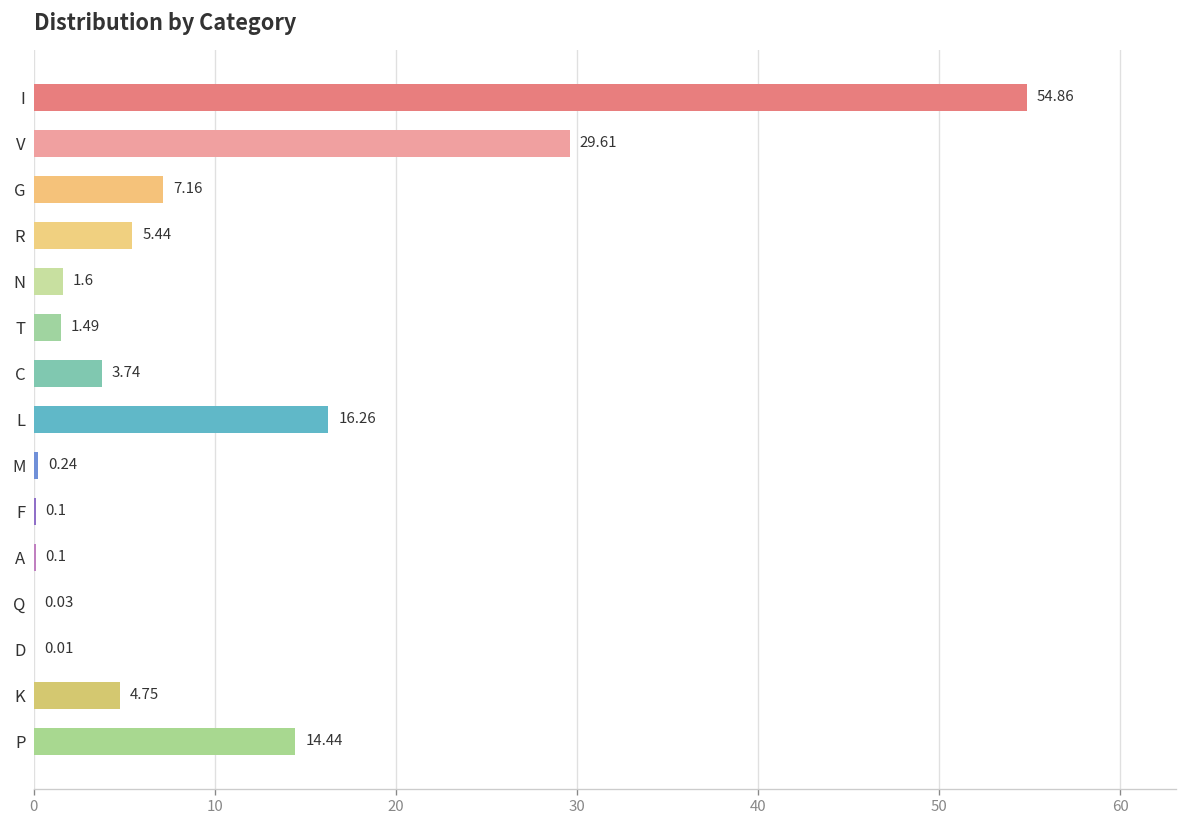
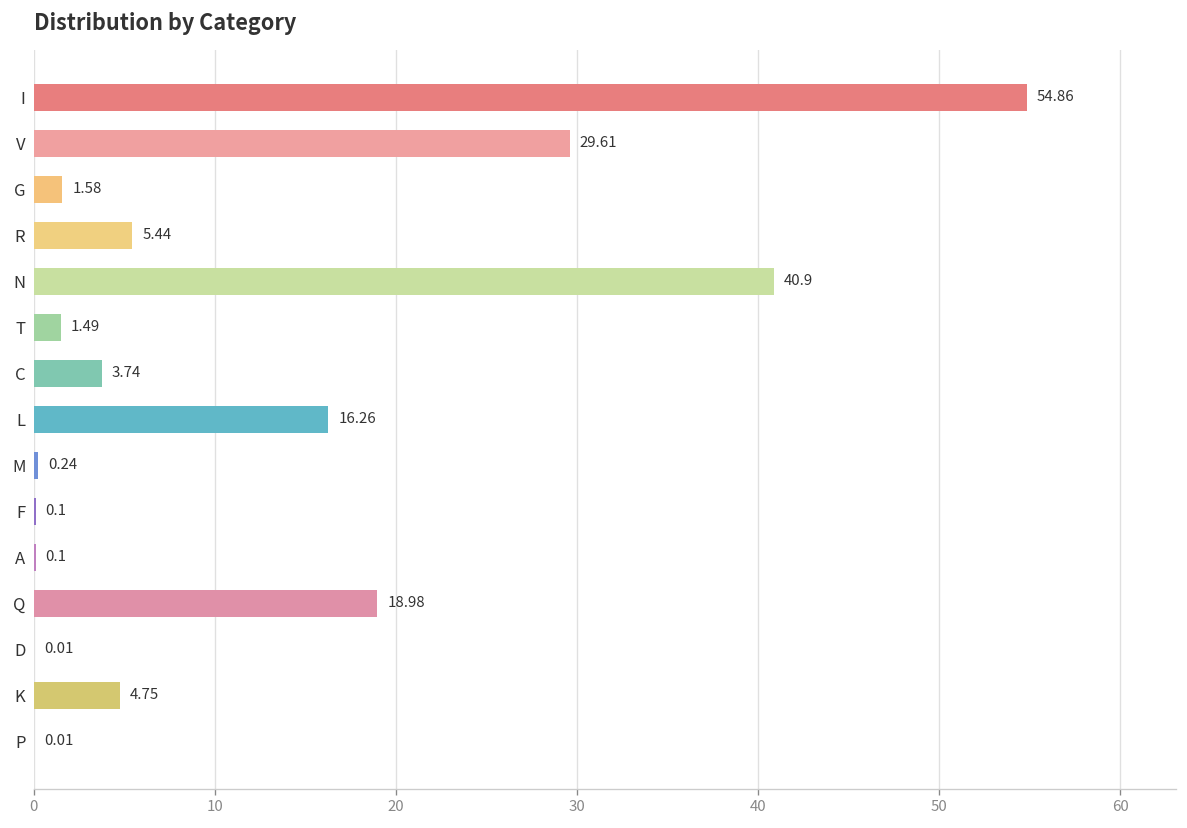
G: 7.16 -> 1.58
N: 1.6 -> 40.9
Q: 0.03 -> 18.98
P: 14.44 -> 0.01
